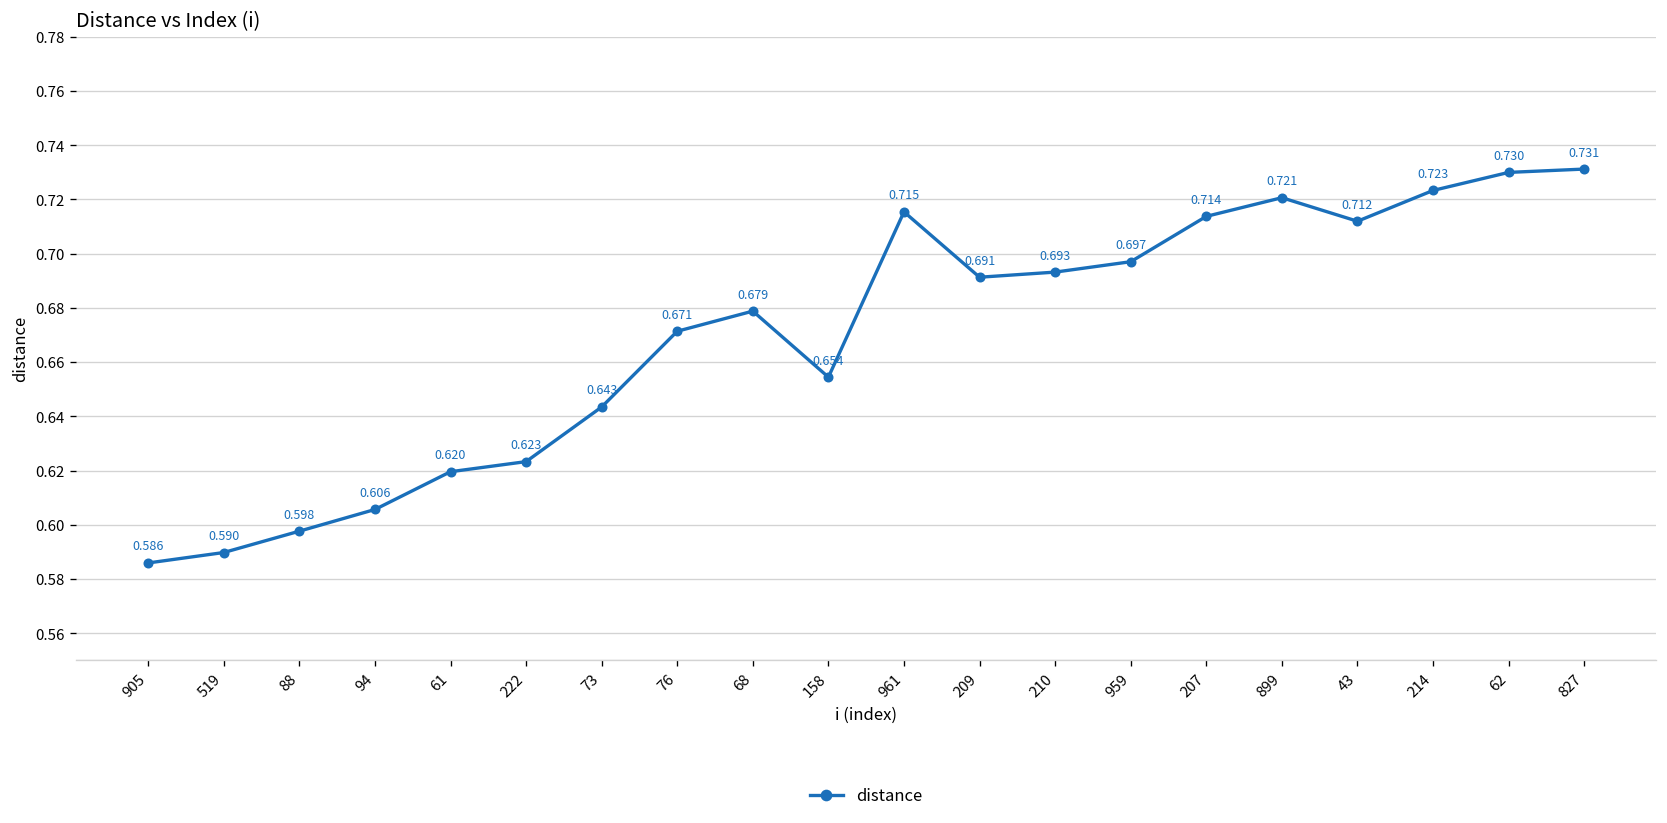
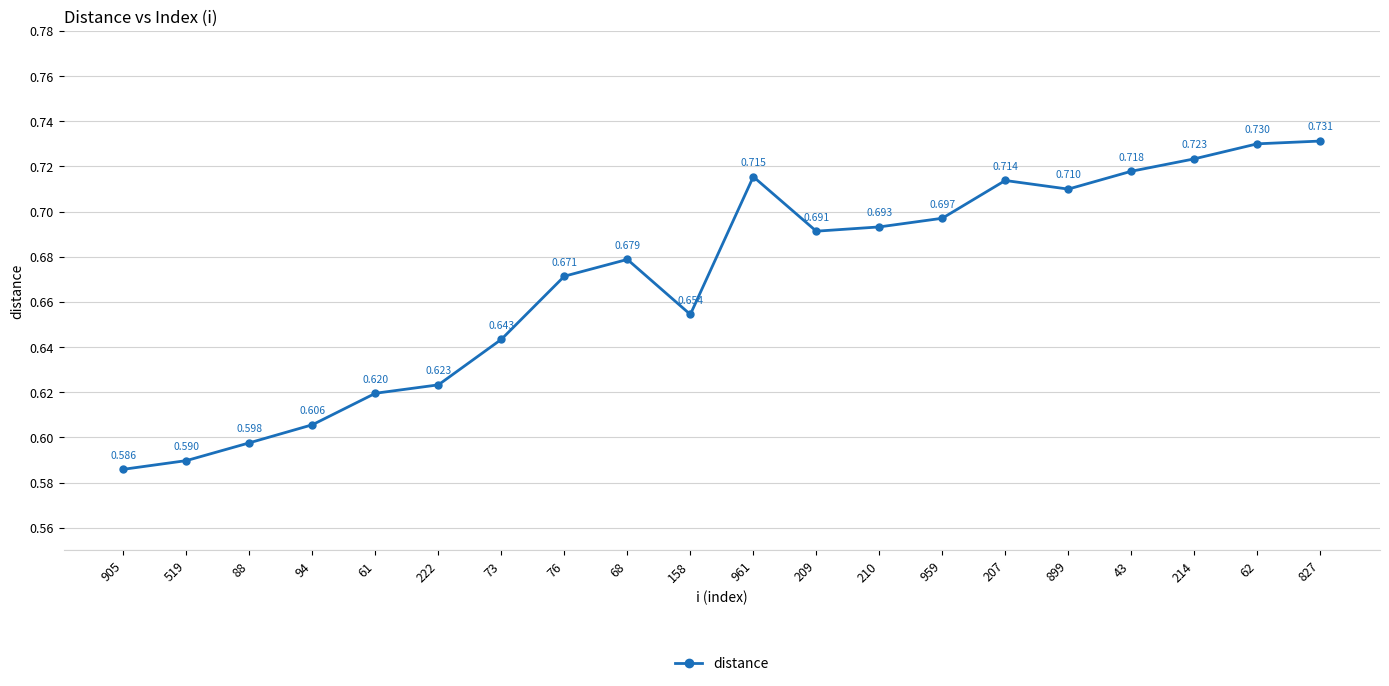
899: 0.721 -> 0.710
43: 0.712 -> 0.718
